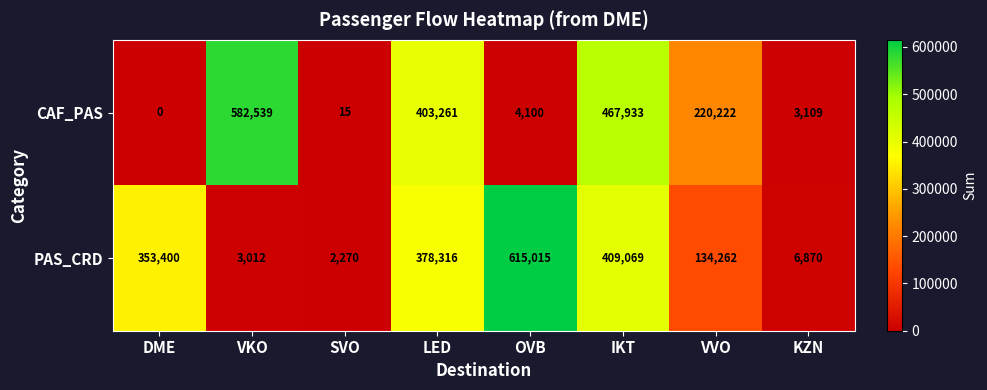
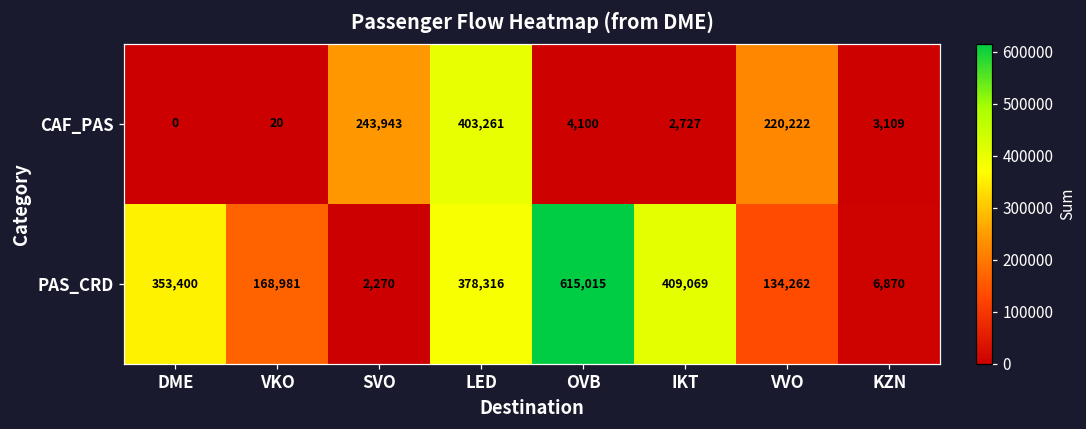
CAF_PAS, VKO: 582,539 -> 20
CAF_PAS, SVO: 15 -> 243,943
CAF_PAS, IKT: 467,933 -> 2,727
PAS_CRD, VKO: 3,012 -> 168,981
